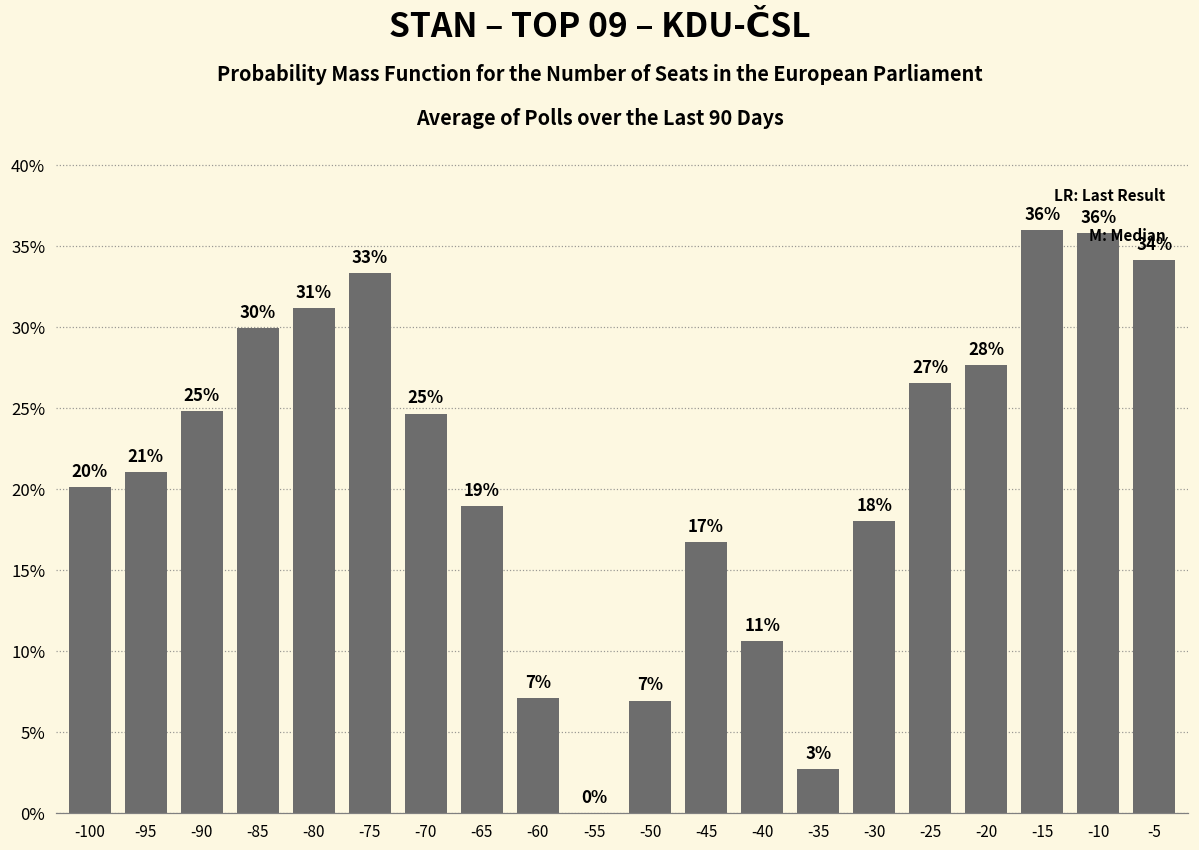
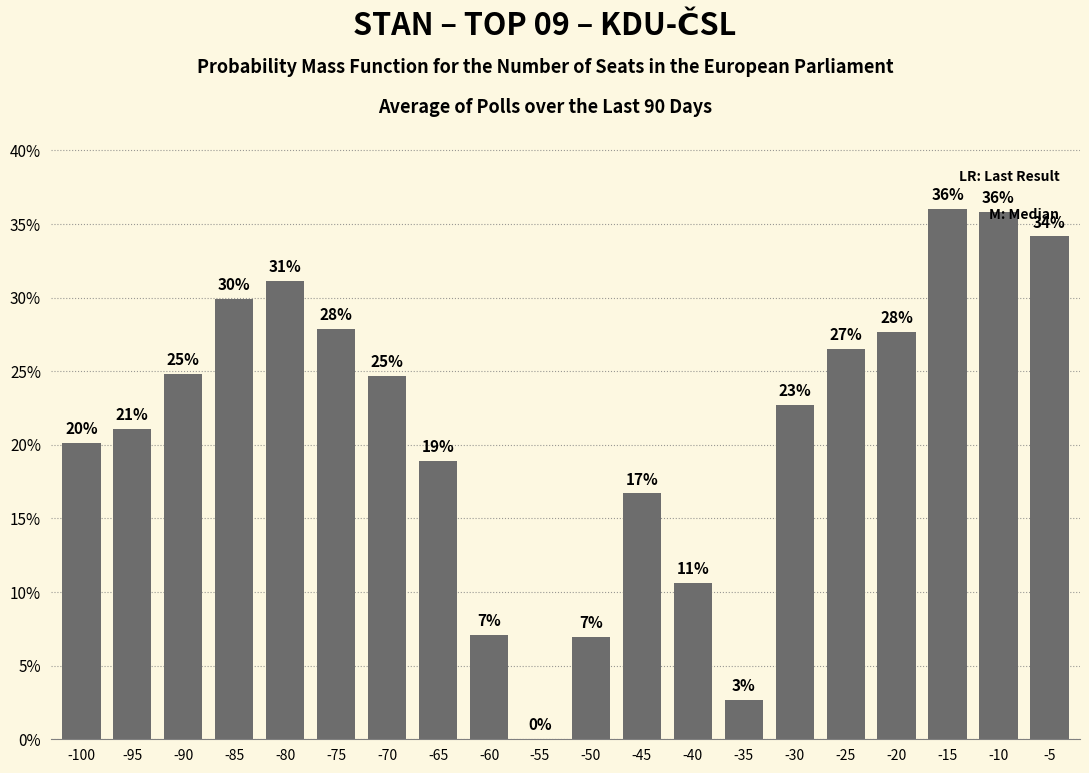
-75: 33% -> 28%
-30: 18% -> 23%
